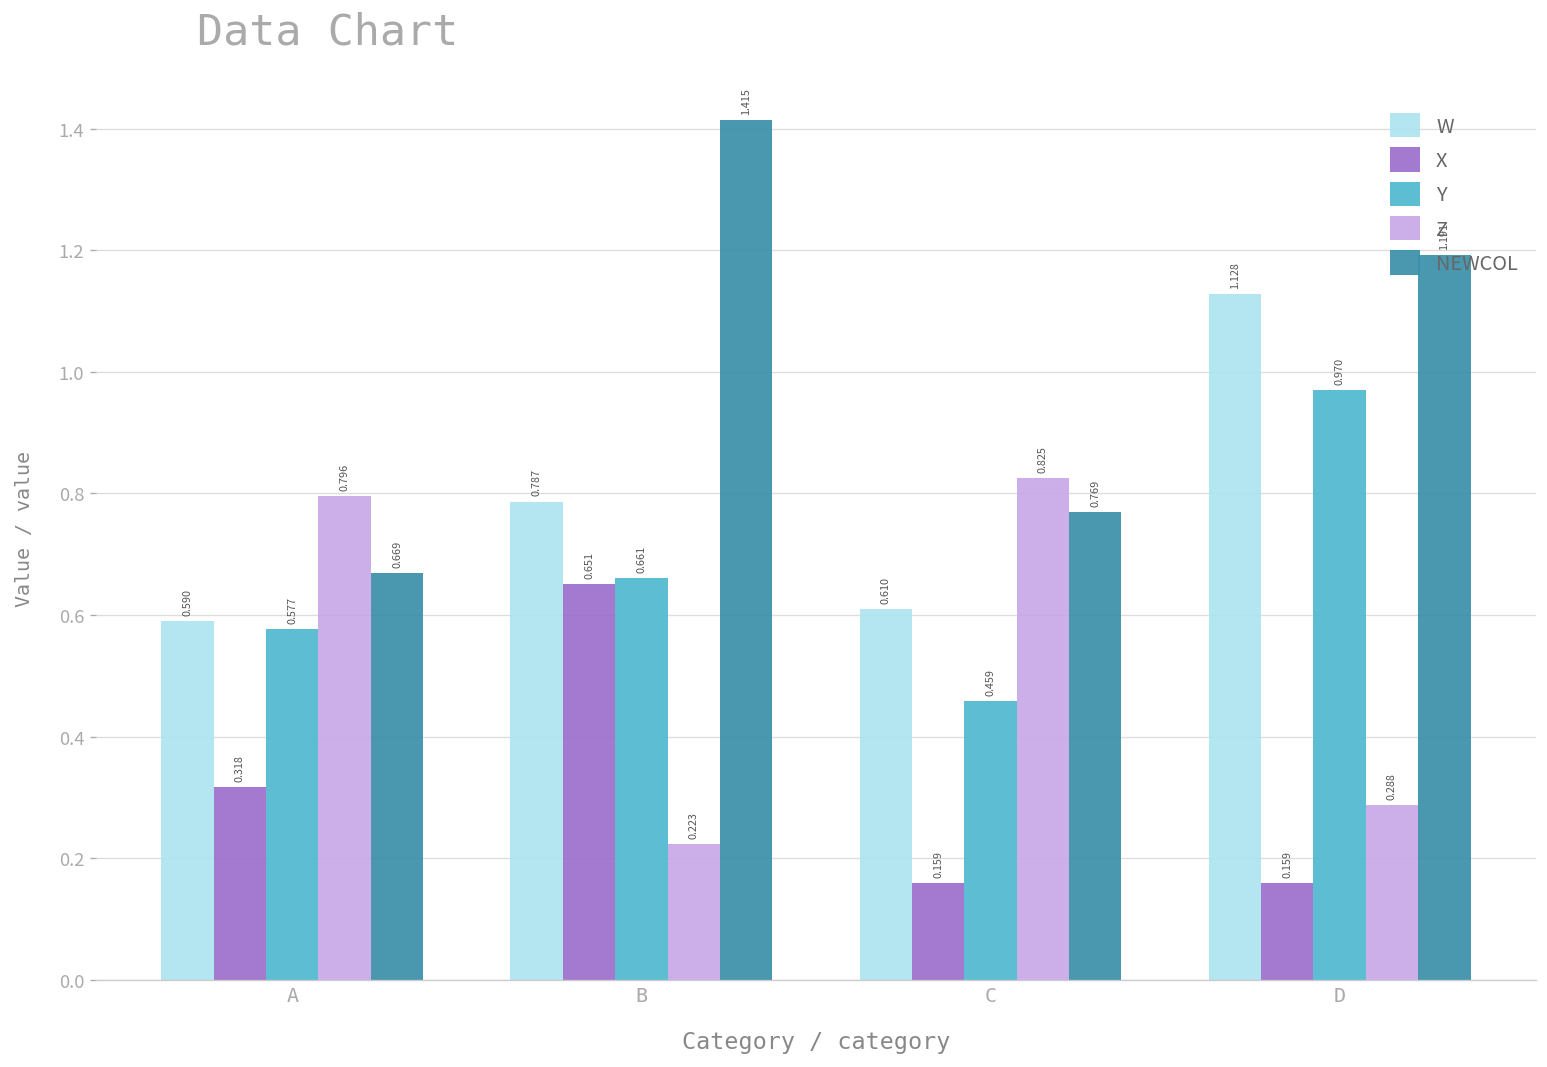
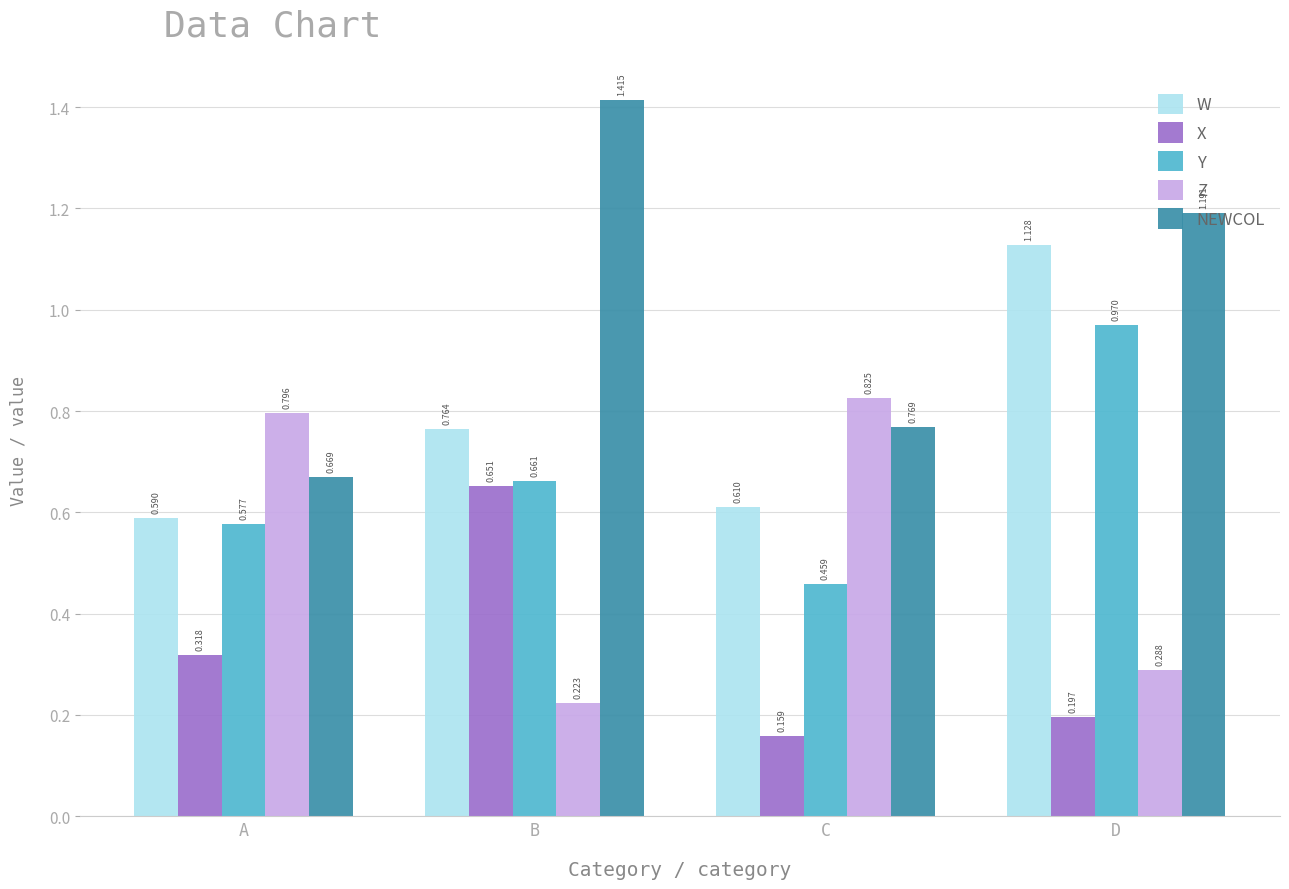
W, B: 0.787 -> 0.764
X, D: 0.159 -> 0.197
